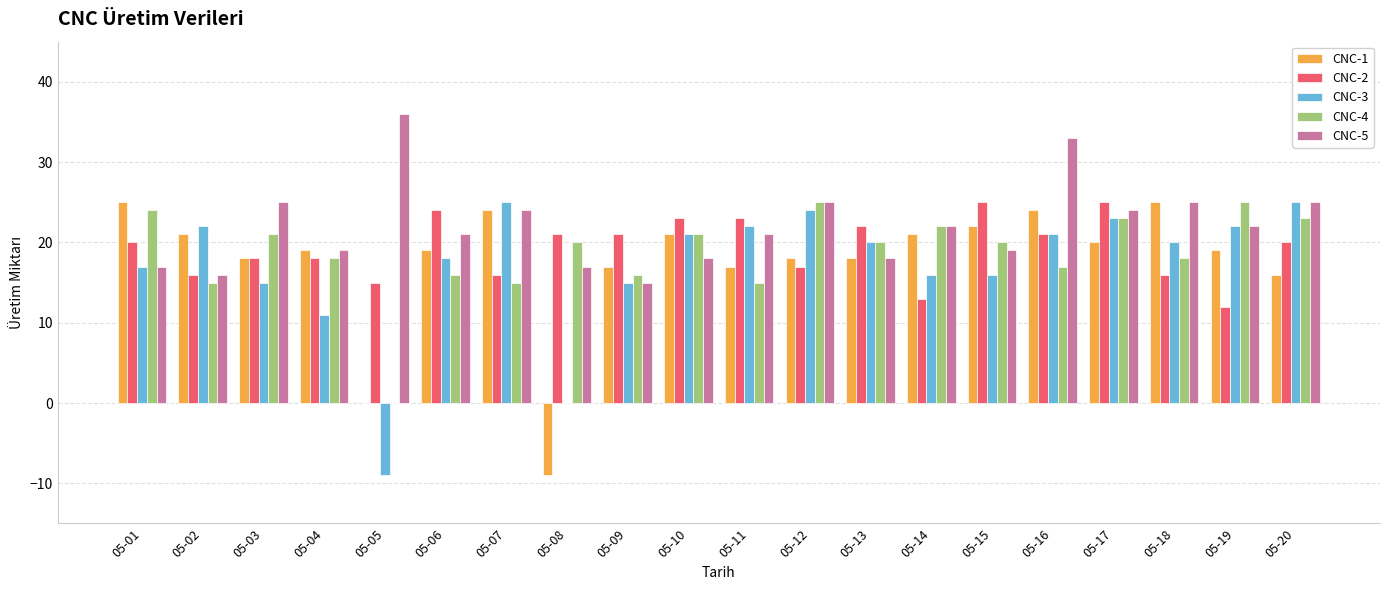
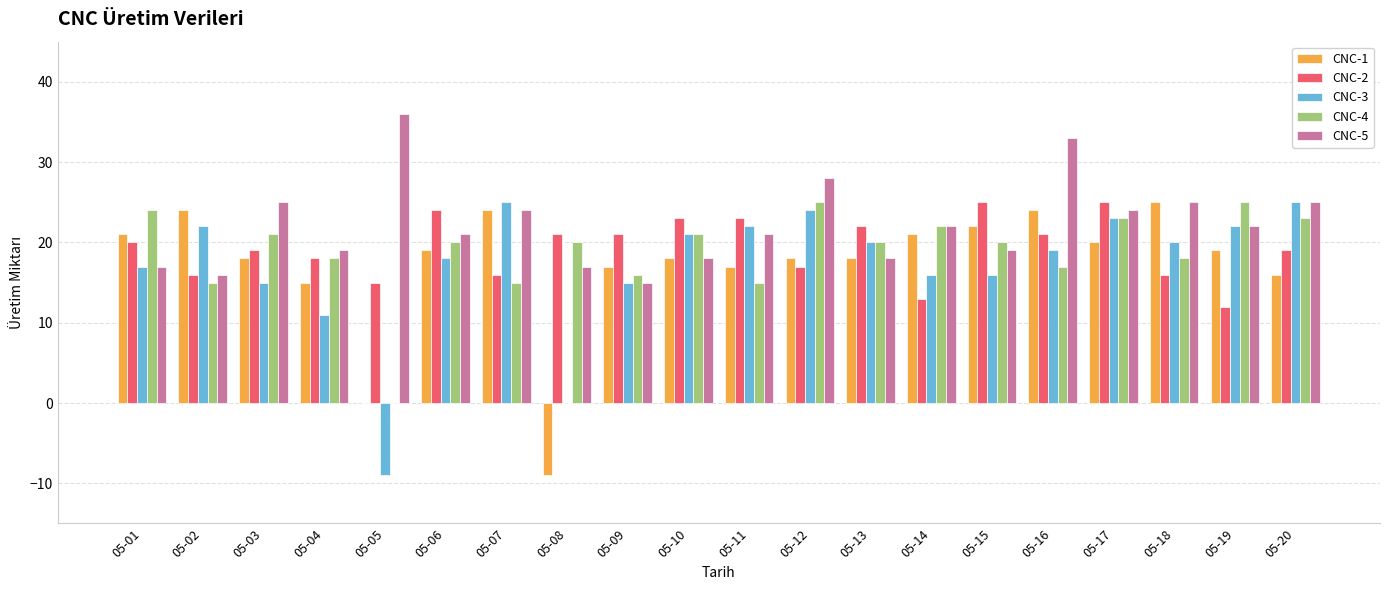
CNC-1, 05-01: 25 -> 21
CNC-1, 05-02: 21 -> 24
CNC-2, 05-03: 18 -> 19
CNC-1, 05-04: 19 -> 15
CNC-4, 05-06: 16 -> 20
CNC-1, 05-10: 21 -> 18
CNC-5, 05-12: 25 -> 28
CNC-3, 05-16: 21 -> 19
CNC-2, 05-20: 20 -> 19
